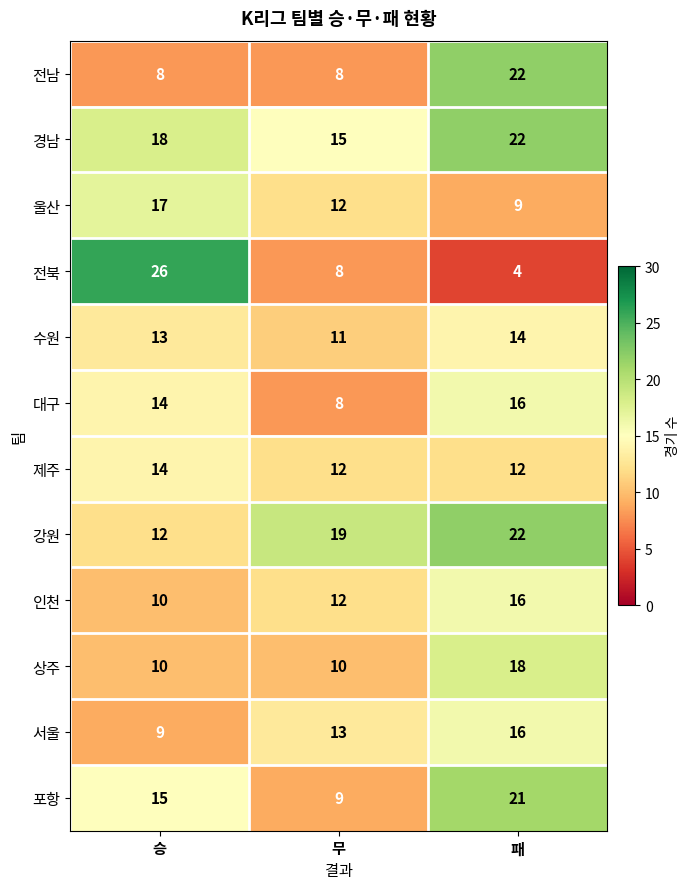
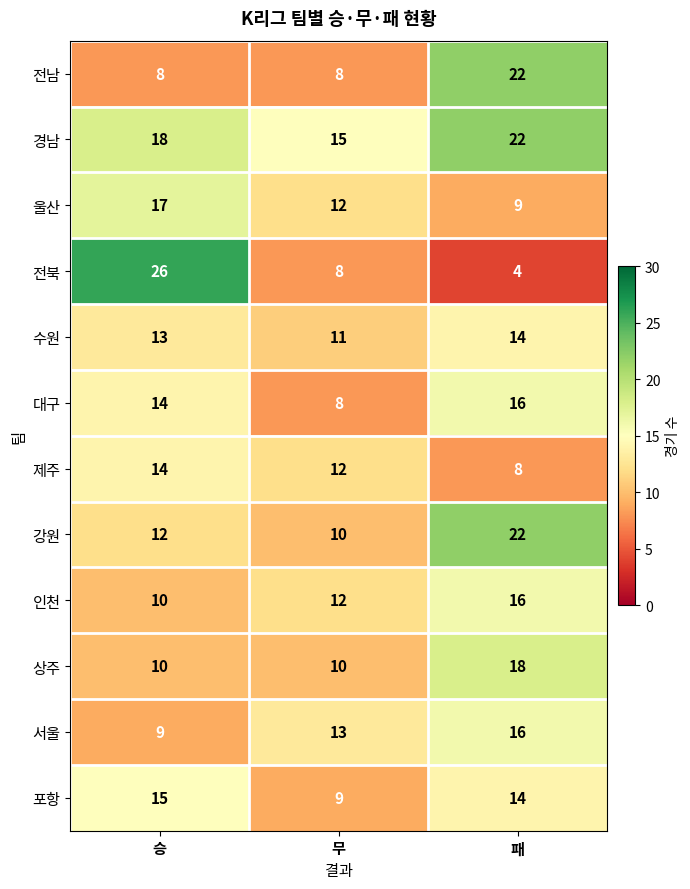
제주, 패: 12 -> 8
강원, 무: 19 -> 10
포항, 패: 21 -> 14
